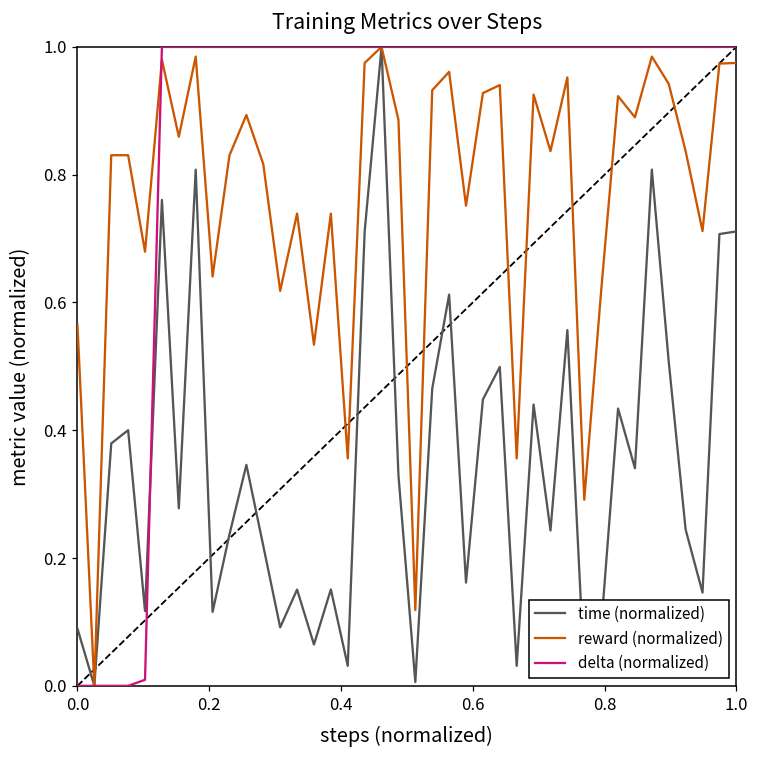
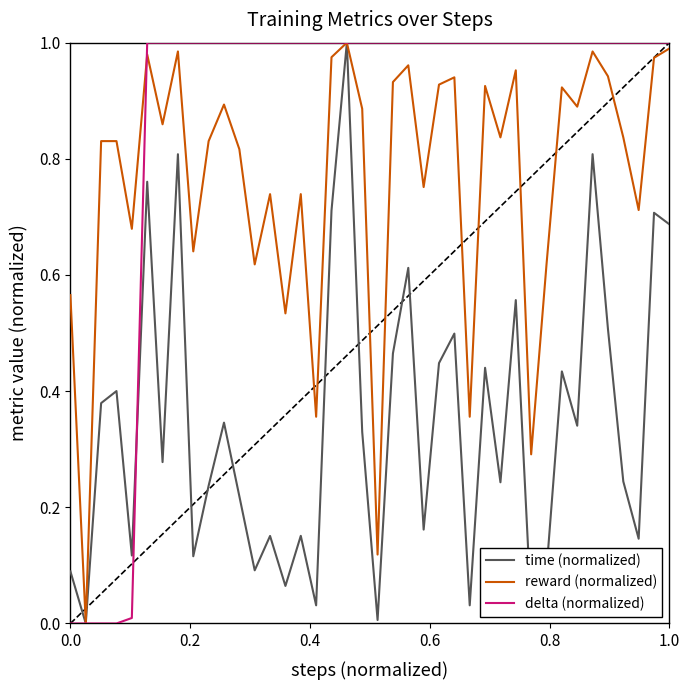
time (normalized), 1.0: 0.71 -> 0.69
reward (normalized), 1.0: 0.97 -> 0.99
